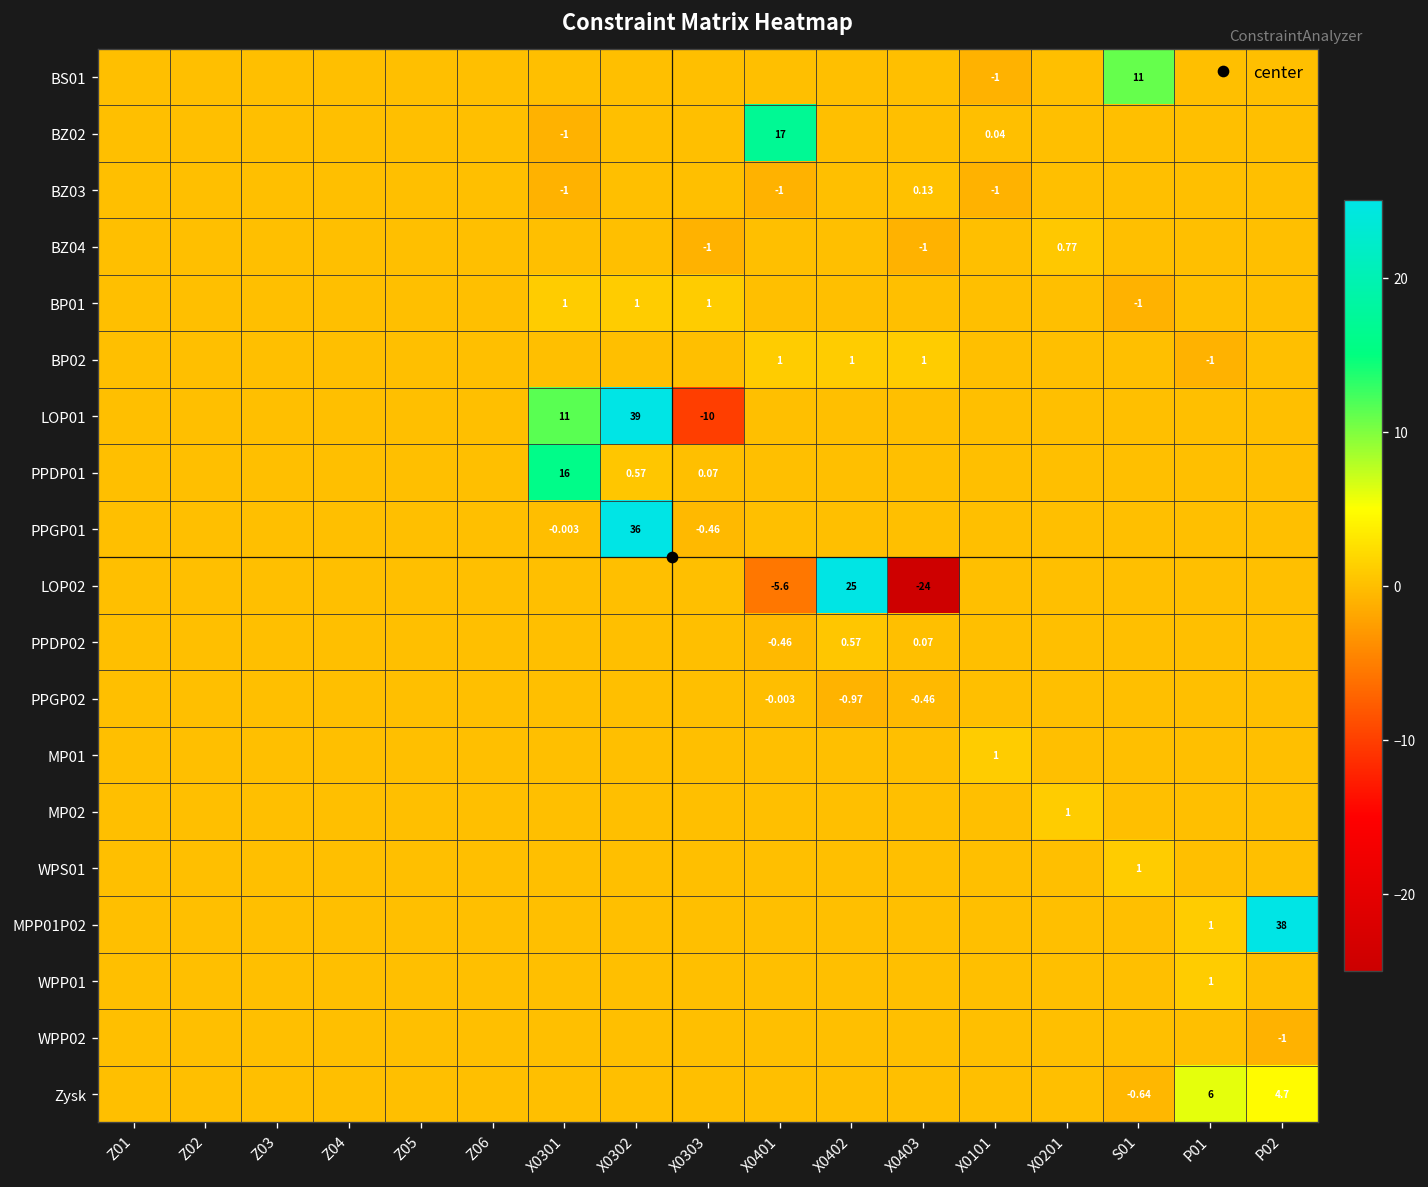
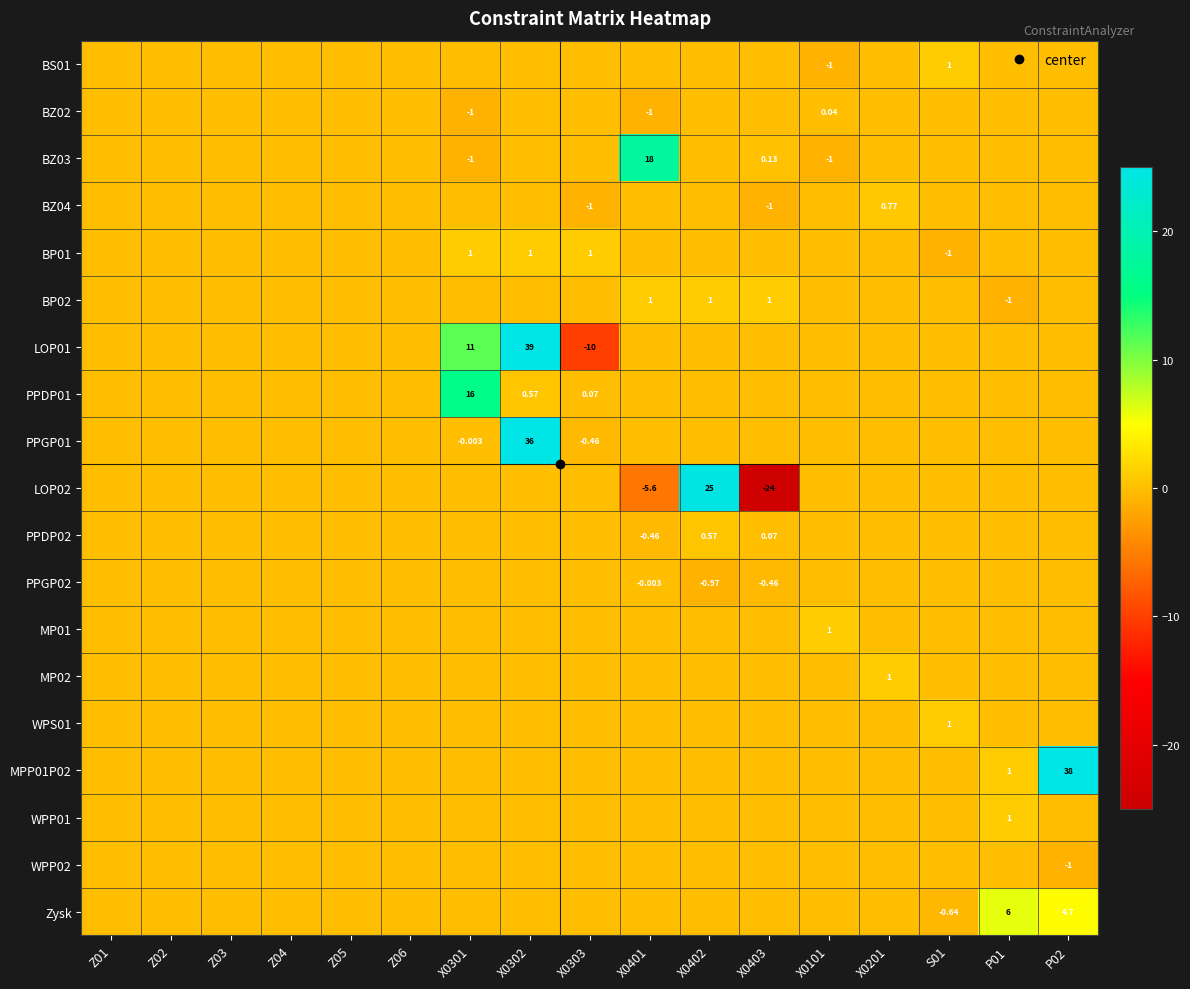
BS01, S01: 11 -> 1
BZ02, X0401: 17 -> -1
BZ03, X0401: -1 -> 18
